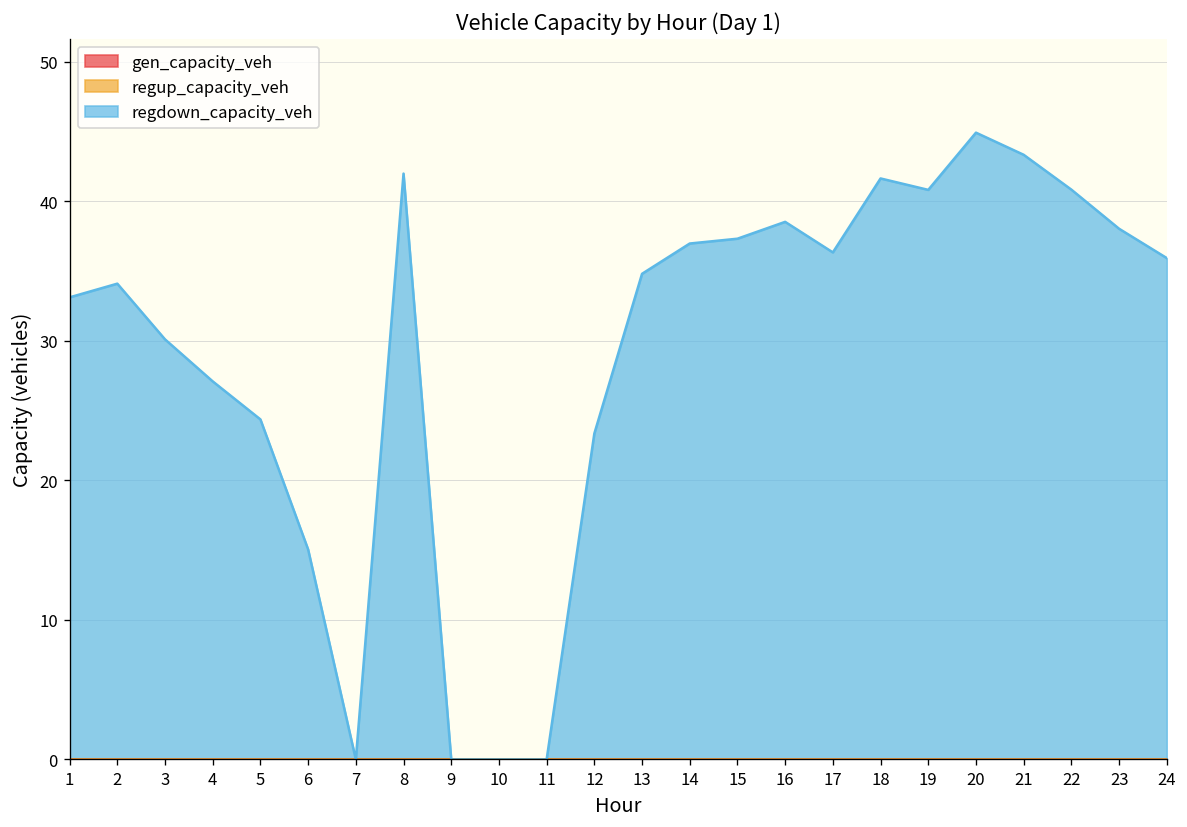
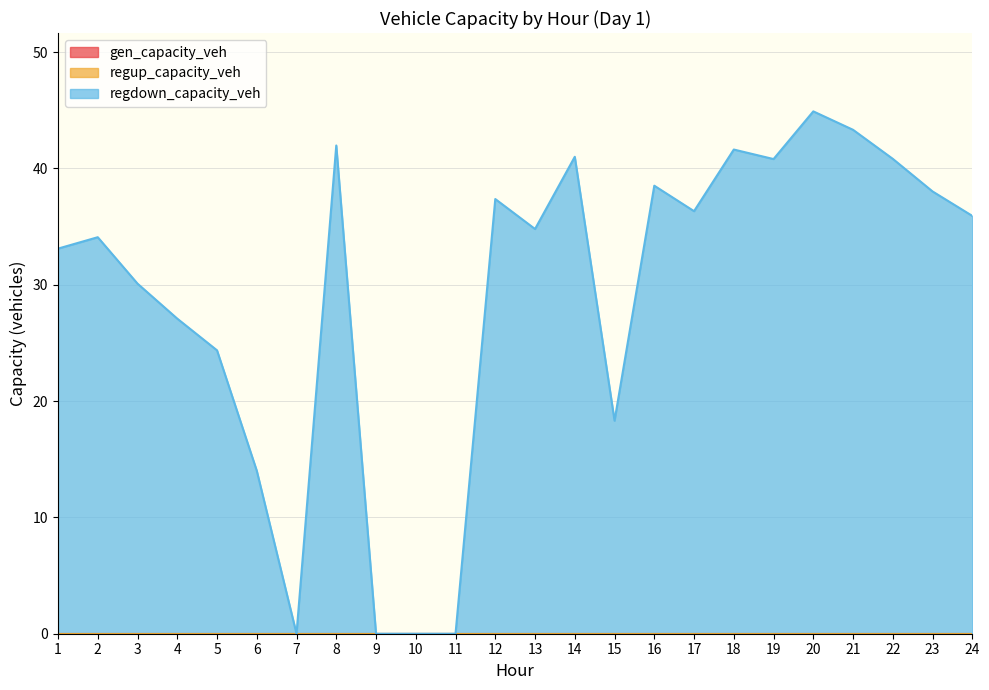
regdown_capacity_veh, 6: 15.1 -> 14.0
regdown_capacity_veh, 12: 23.4 -> 37.4
regdown_capacity_veh, 14: 37.0 -> 41.0
regdown_capacity_veh, 15: 37.3 -> 18.3
